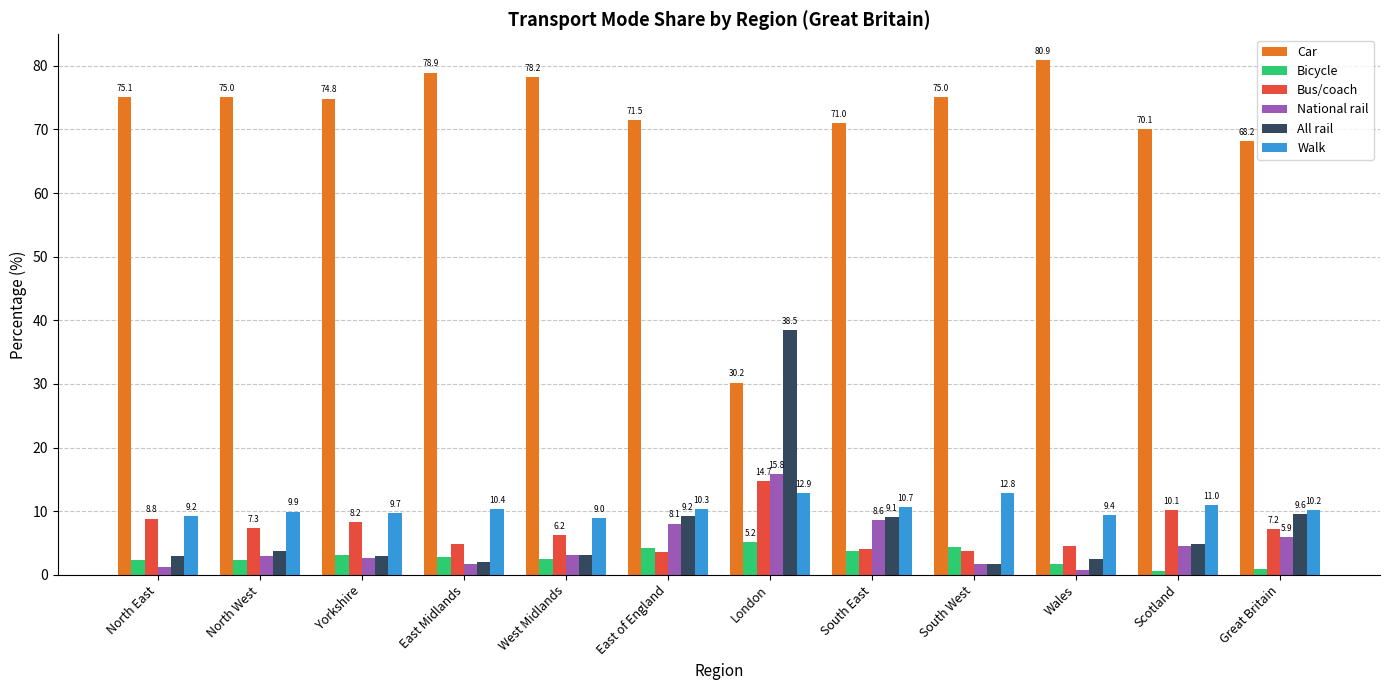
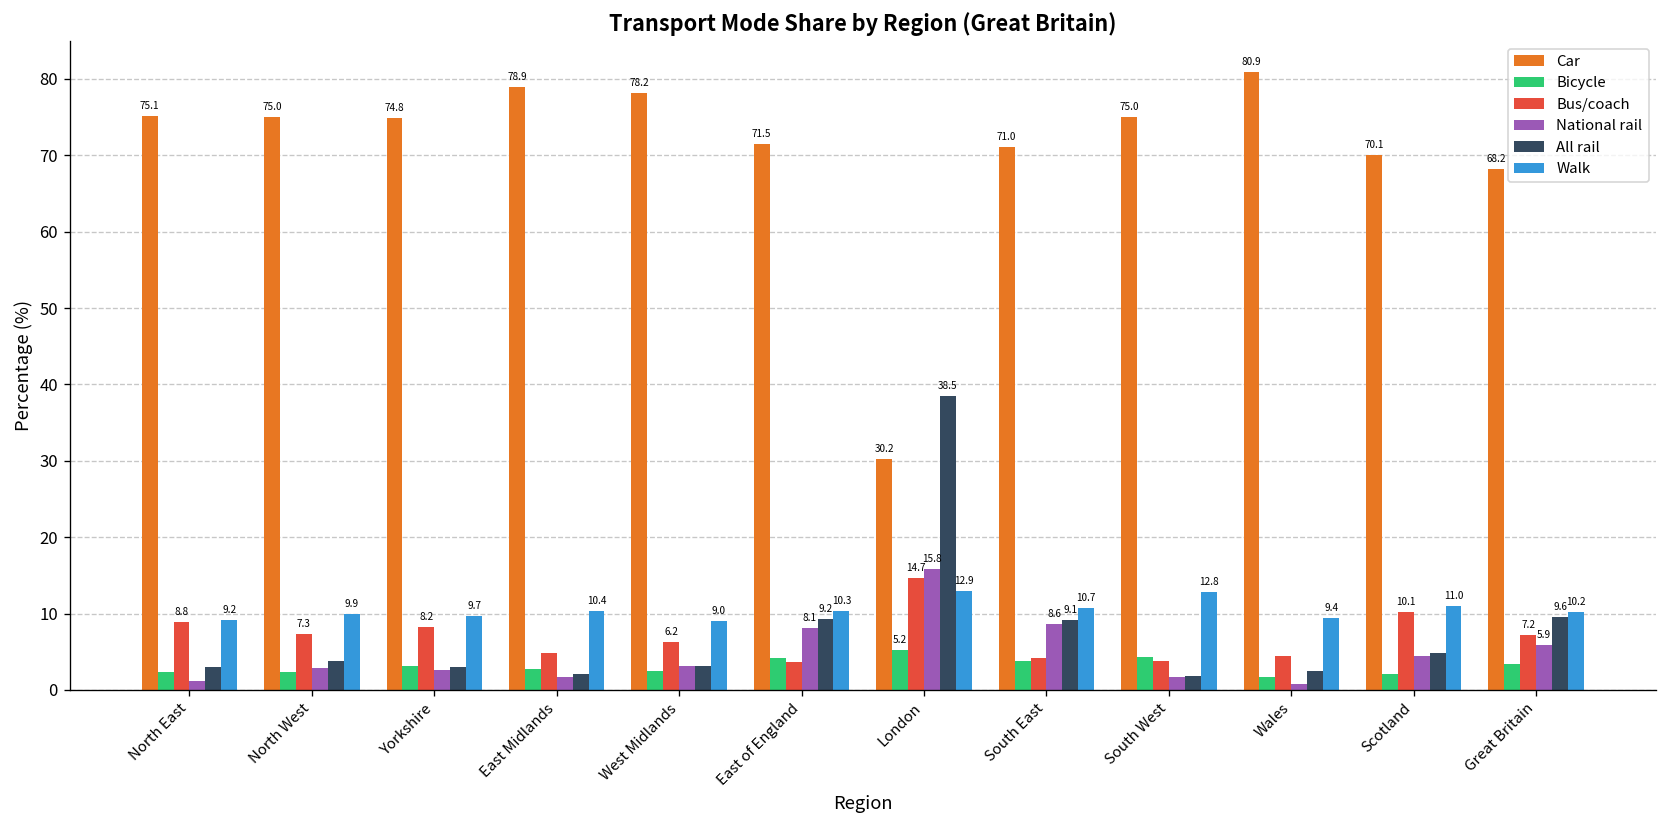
Bicycle, Scotland: 1 -> 2
Bicycle, Great Britain: 1 -> 3
